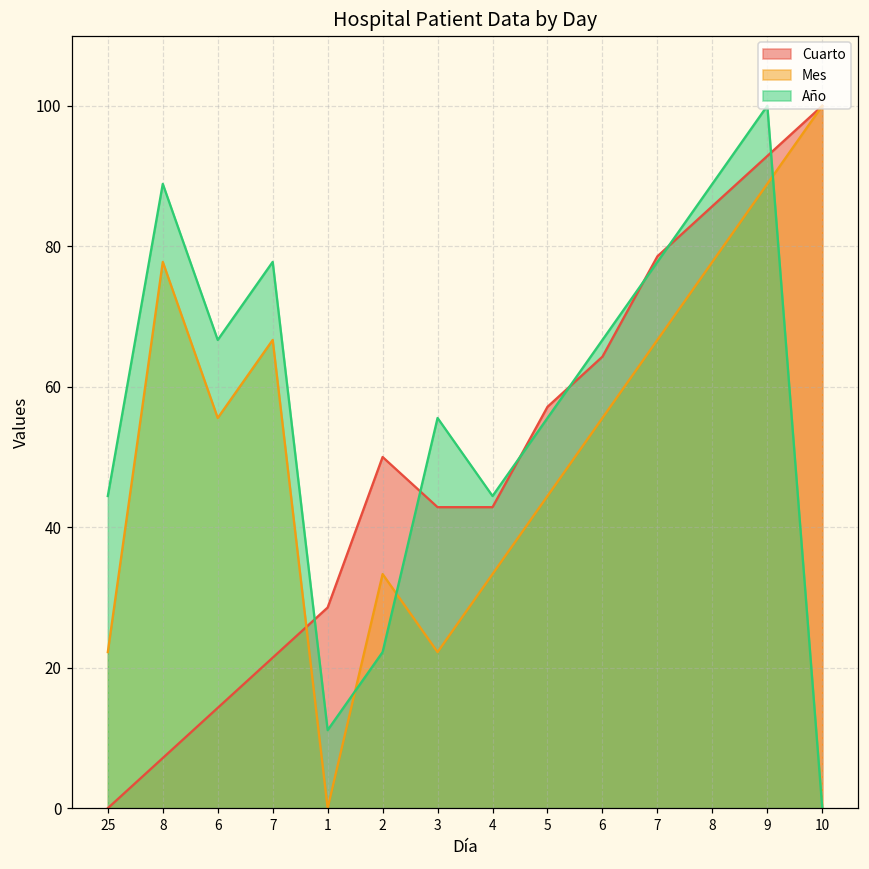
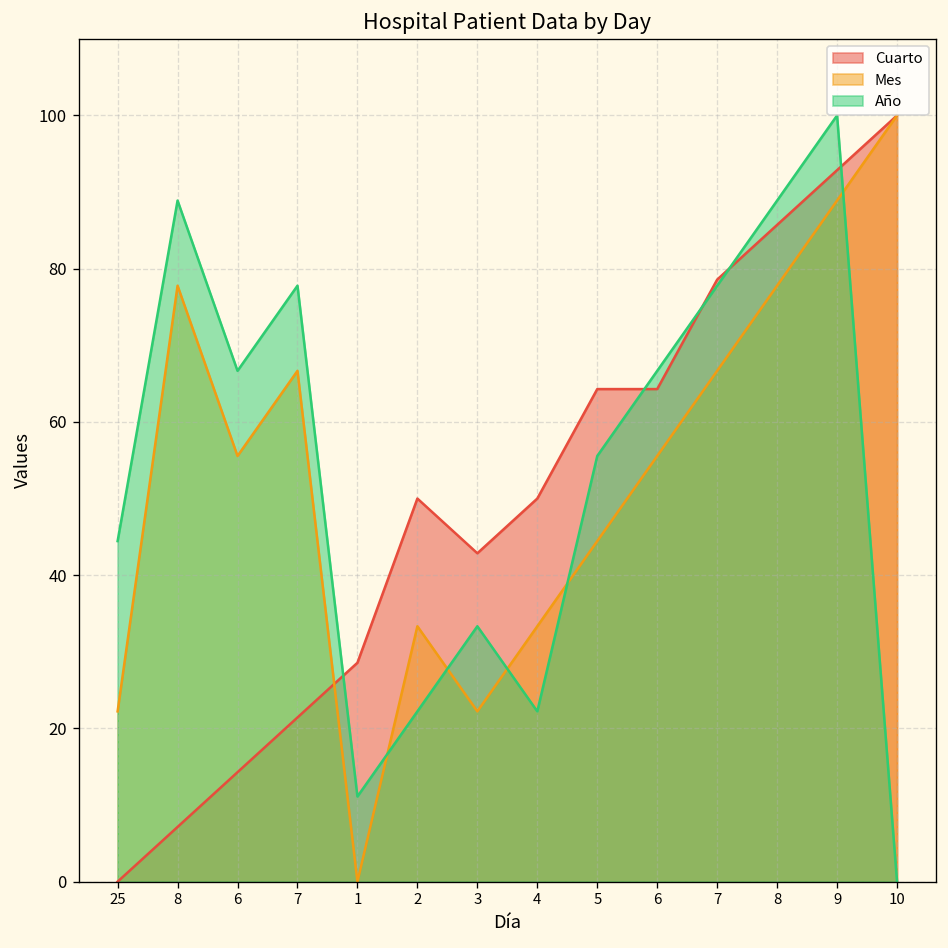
Año, 3: 56 -> 33
Cuarto, 4: 43 -> 50
Año, 4: 44 -> 22
Cuarto, 5: 57 -> 64
